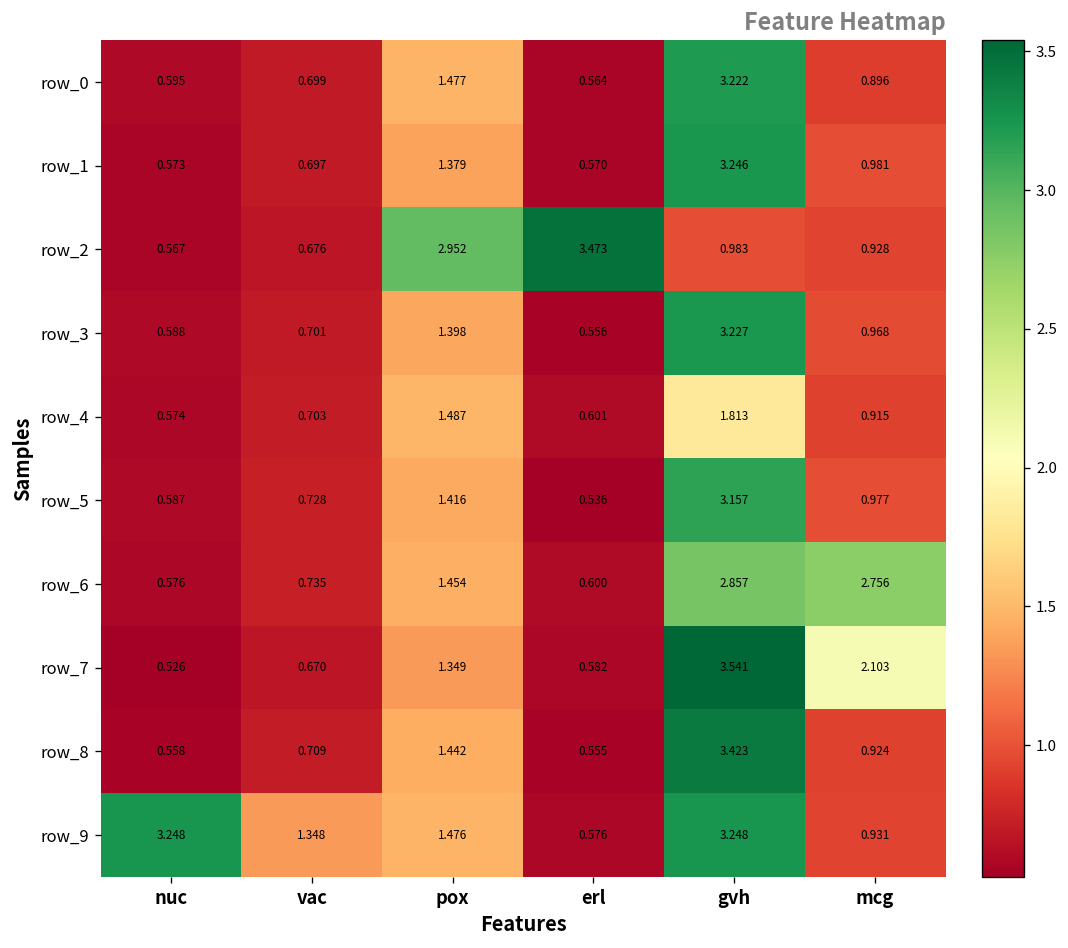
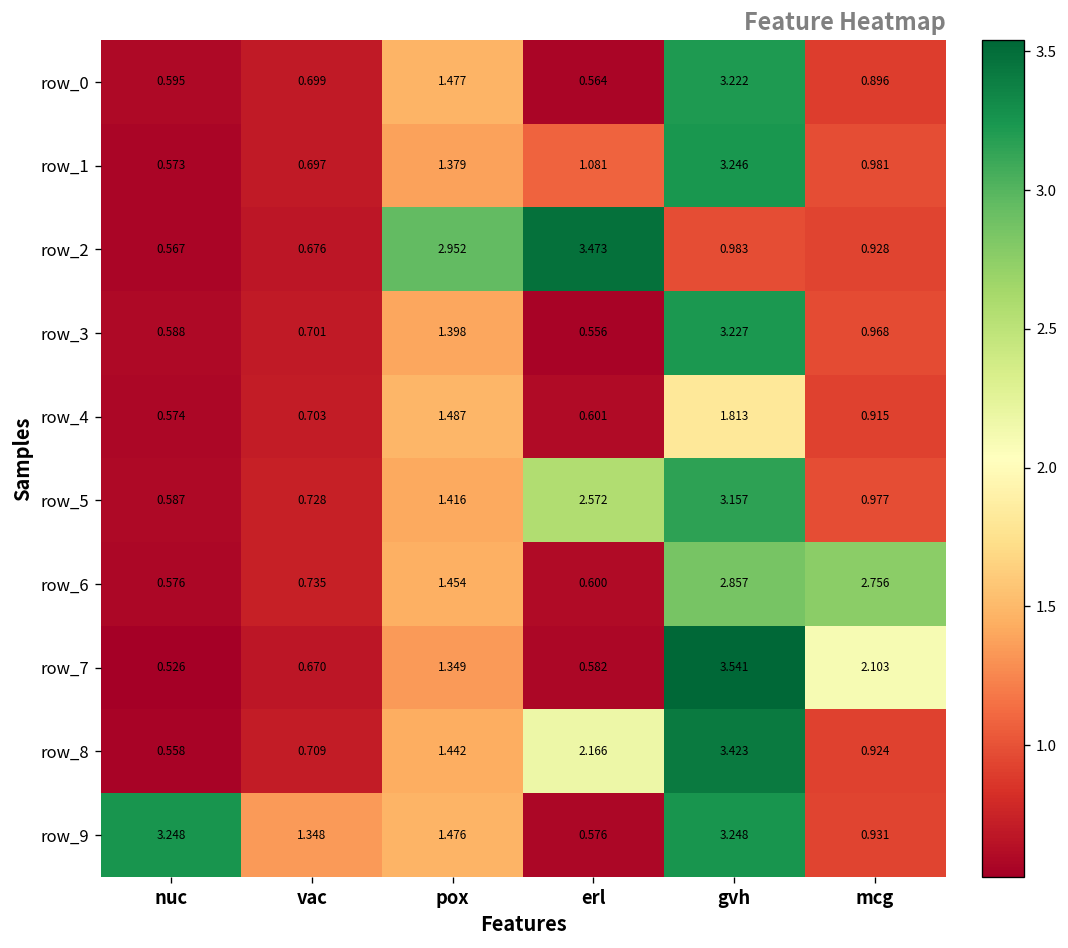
row_1, erl: 0.570 -> 1.081
row_5, erl: 0.536 -> 2.572
row_8, erl: 0.555 -> 2.166
